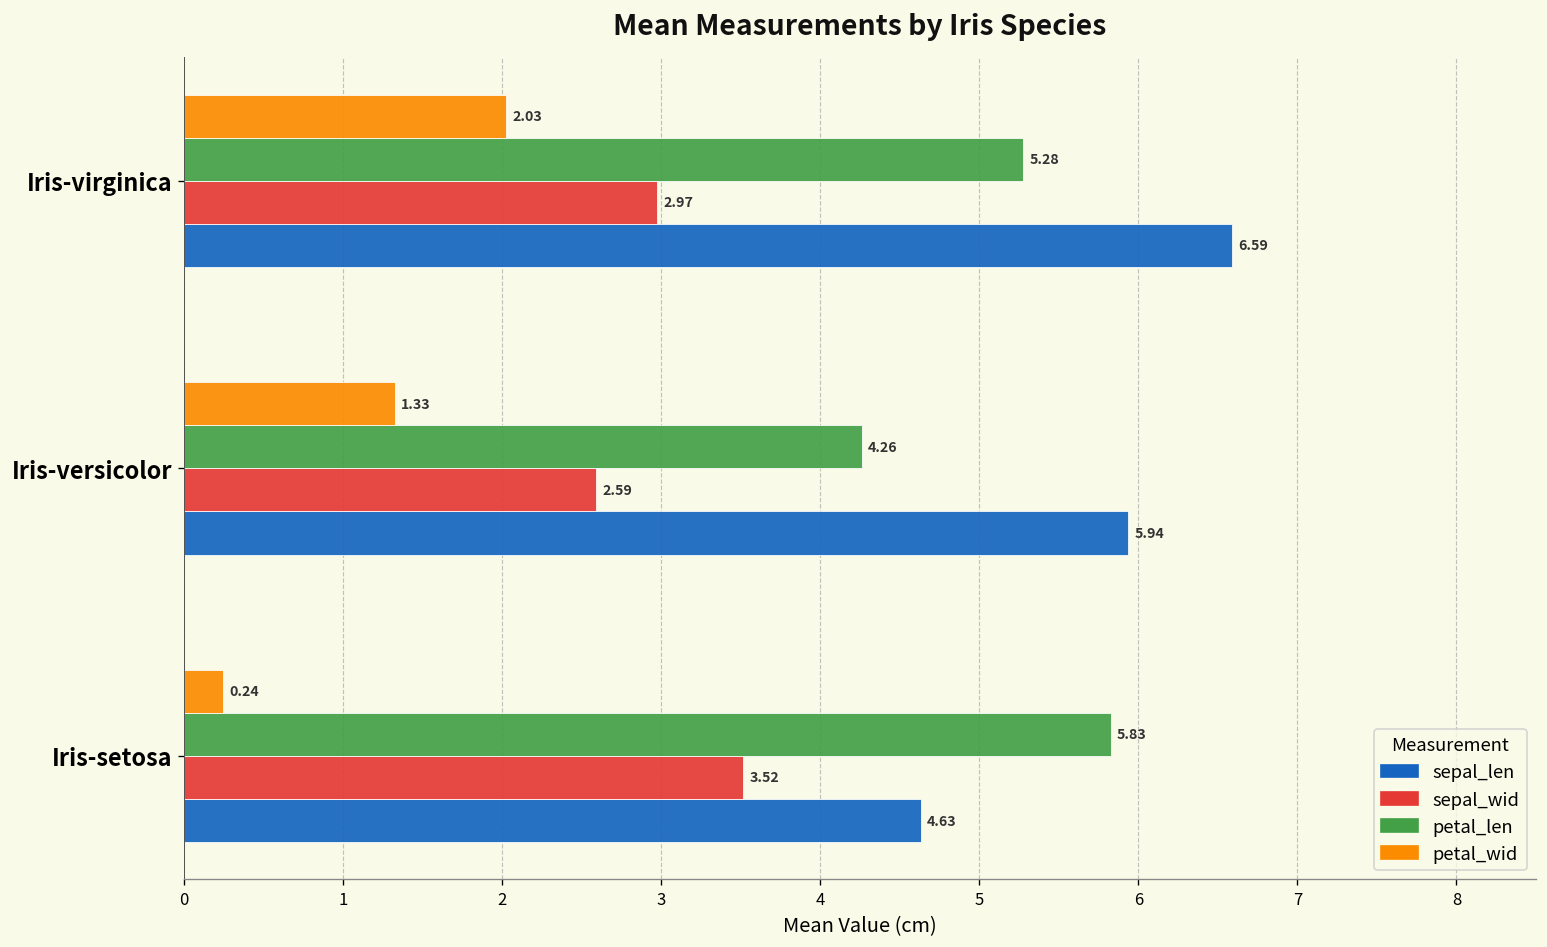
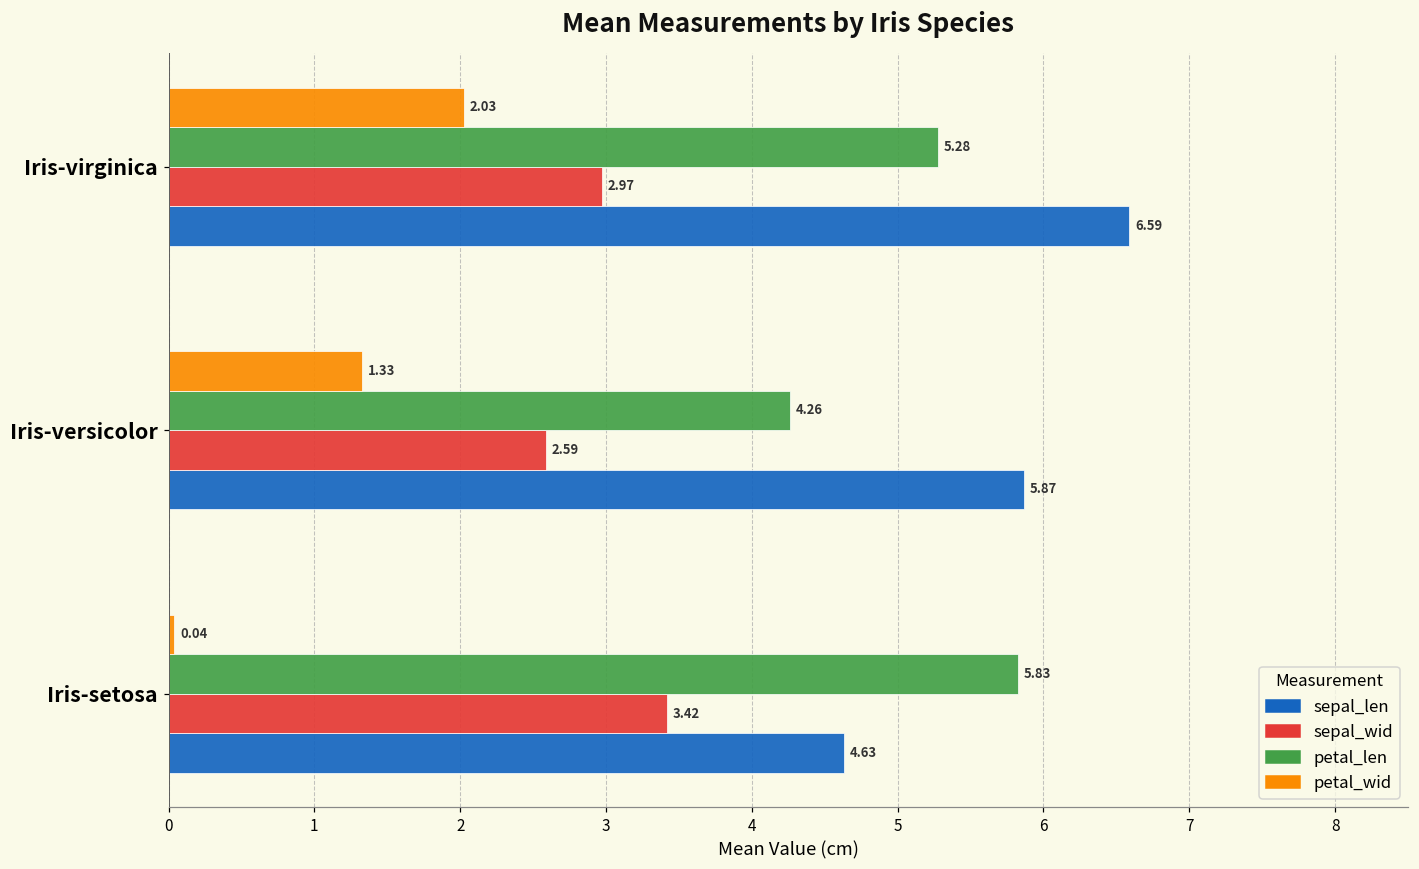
sepal_len, Iris-versicolor: 5.94 -> 5.87
petal_wid, Iris-setosa: 0.24 -> 0.04
sepal_wid, Iris-setosa: 3.52 -> 3.42
